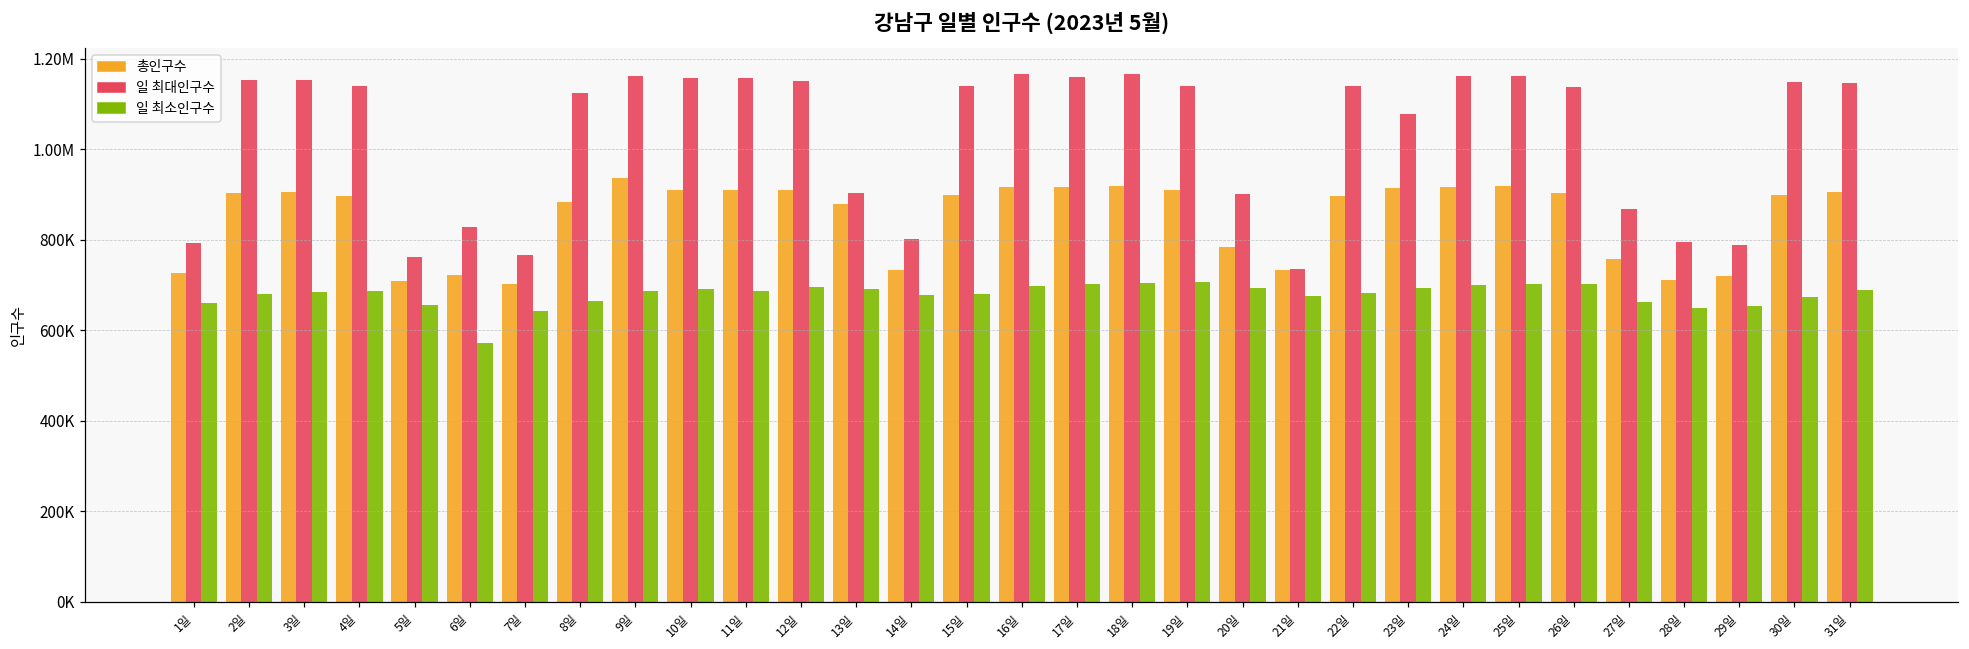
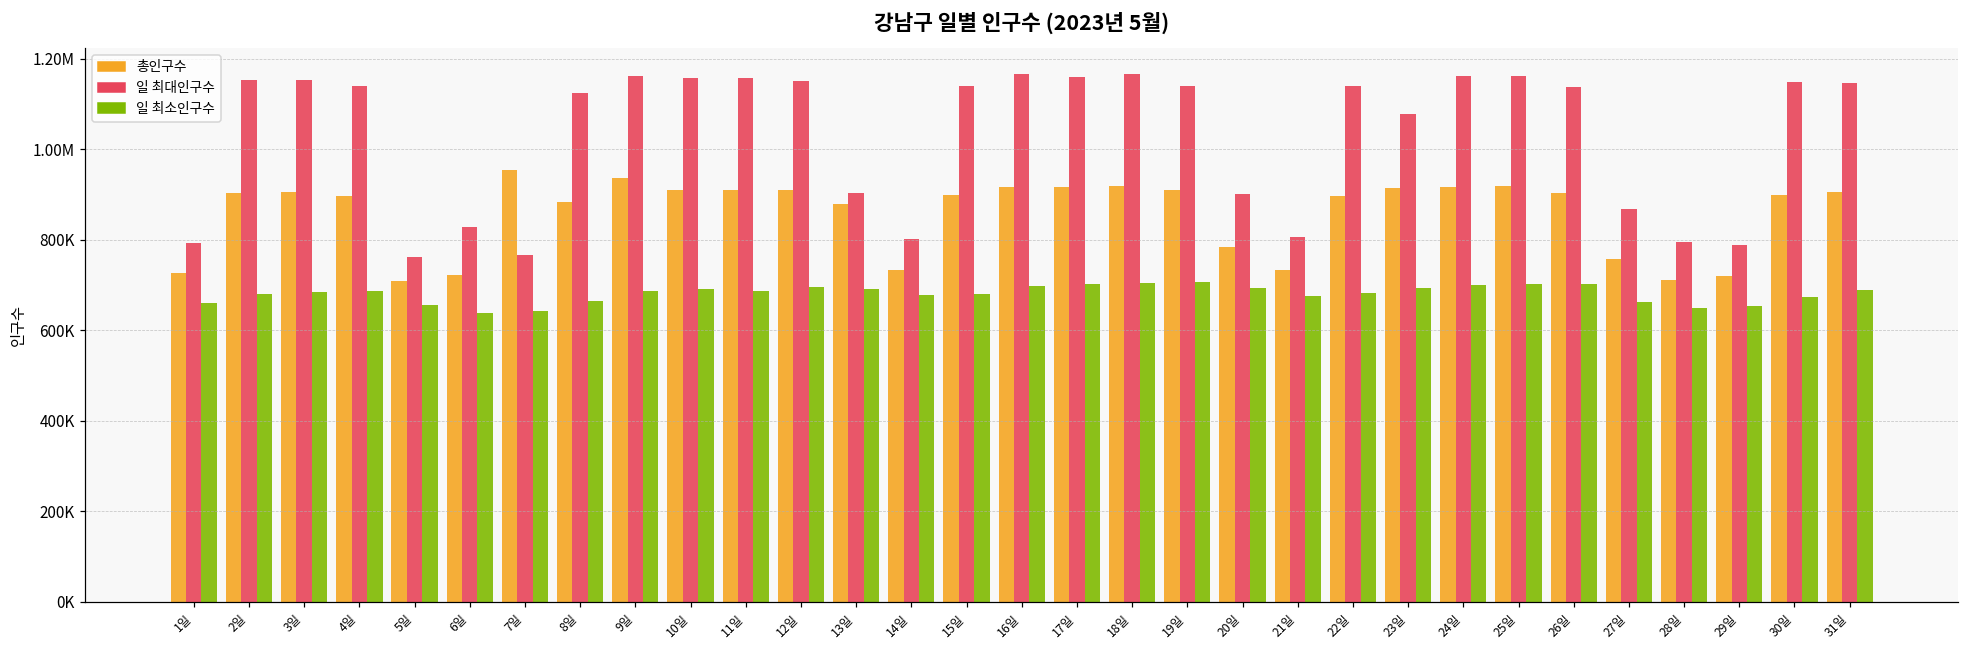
일 최소인구수, 6일: 570000 -> 640000
총인구수, 7일: 700000 -> 950000
일 최대인구수, 21일: 740000 -> 810000
